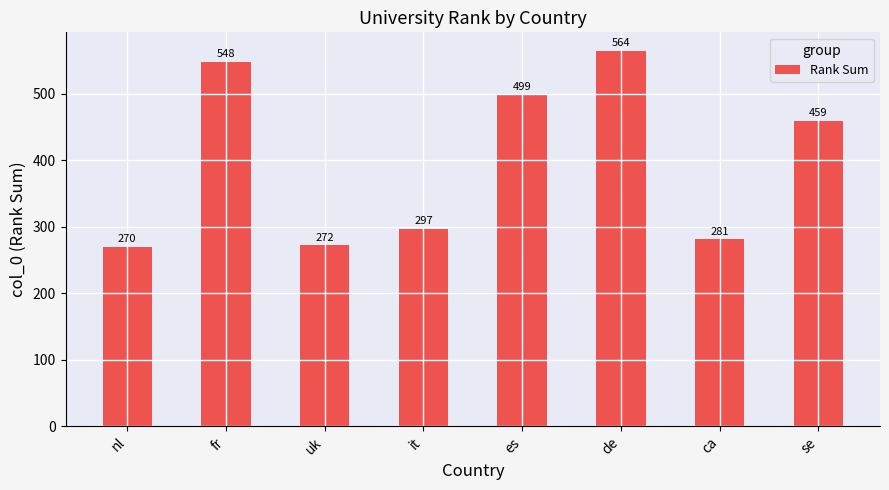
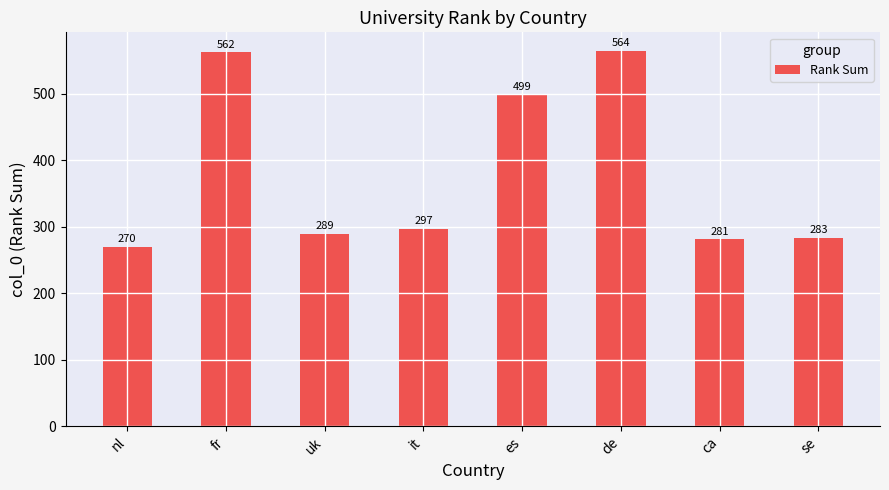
fr: 548 -> 562
uk: 272 -> 289
se: 459 -> 283
